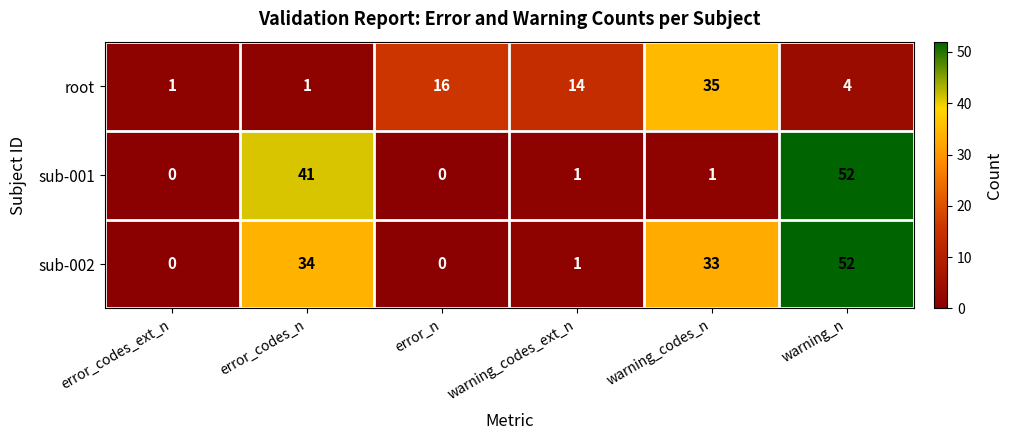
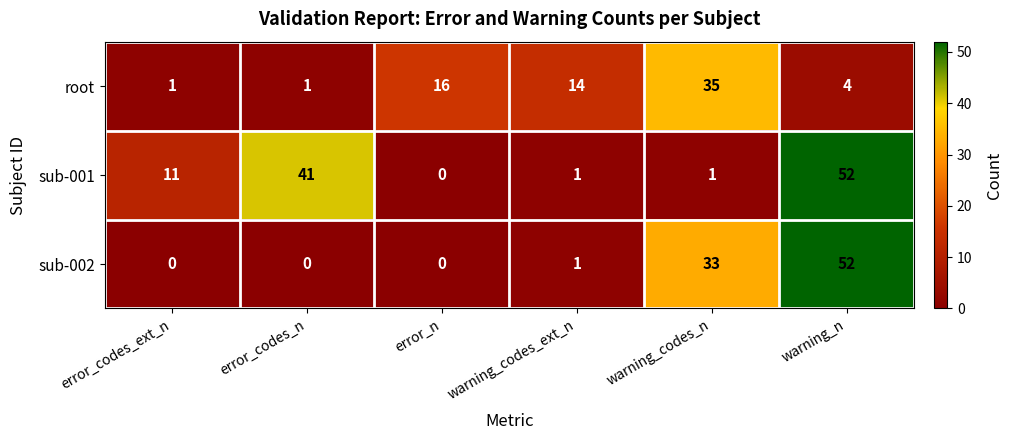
sub-001, error_codes_ext_n: 0 -> 11
sub-002, error_codes_n: 34 -> 0
